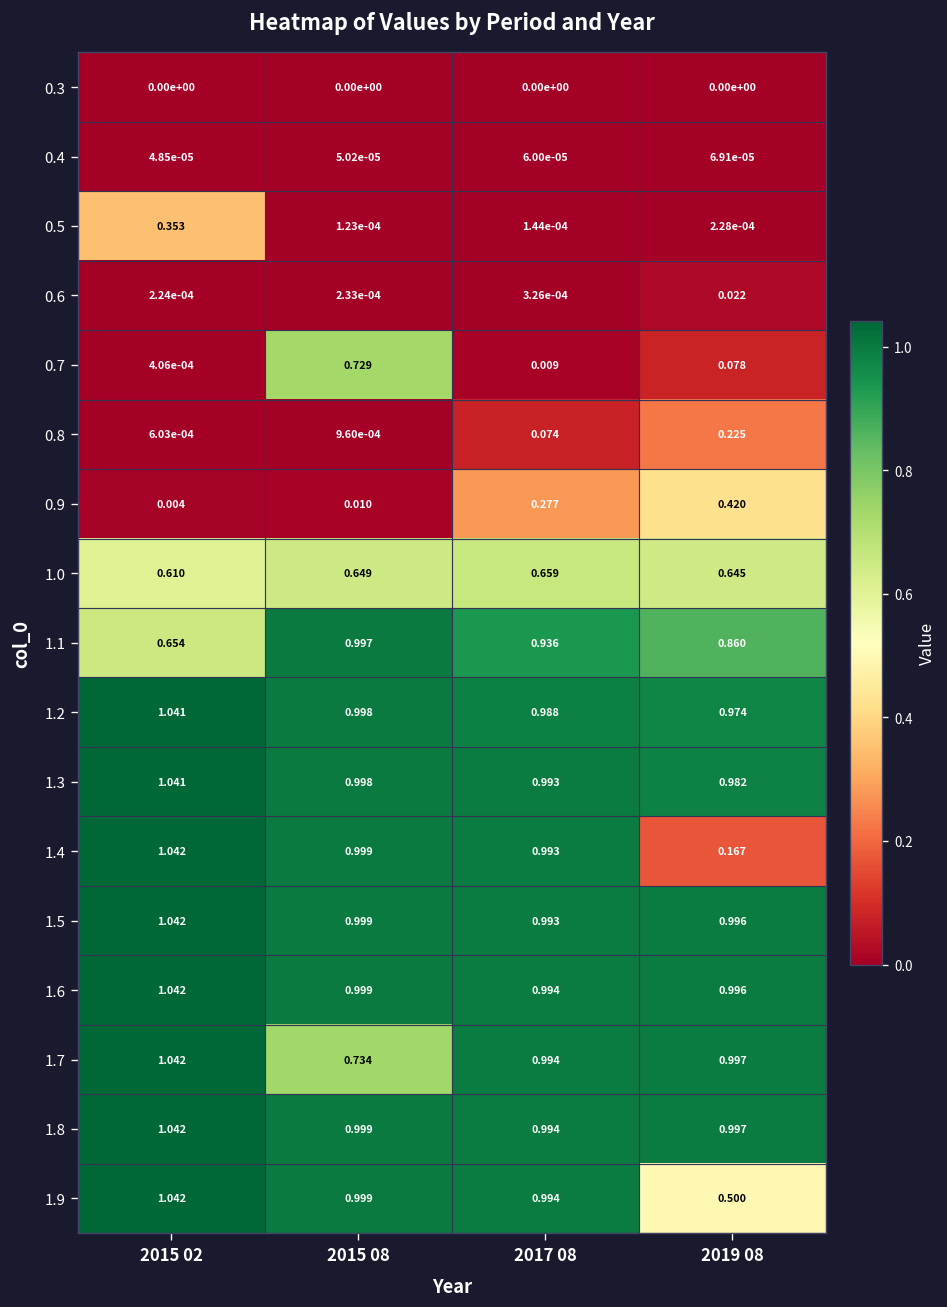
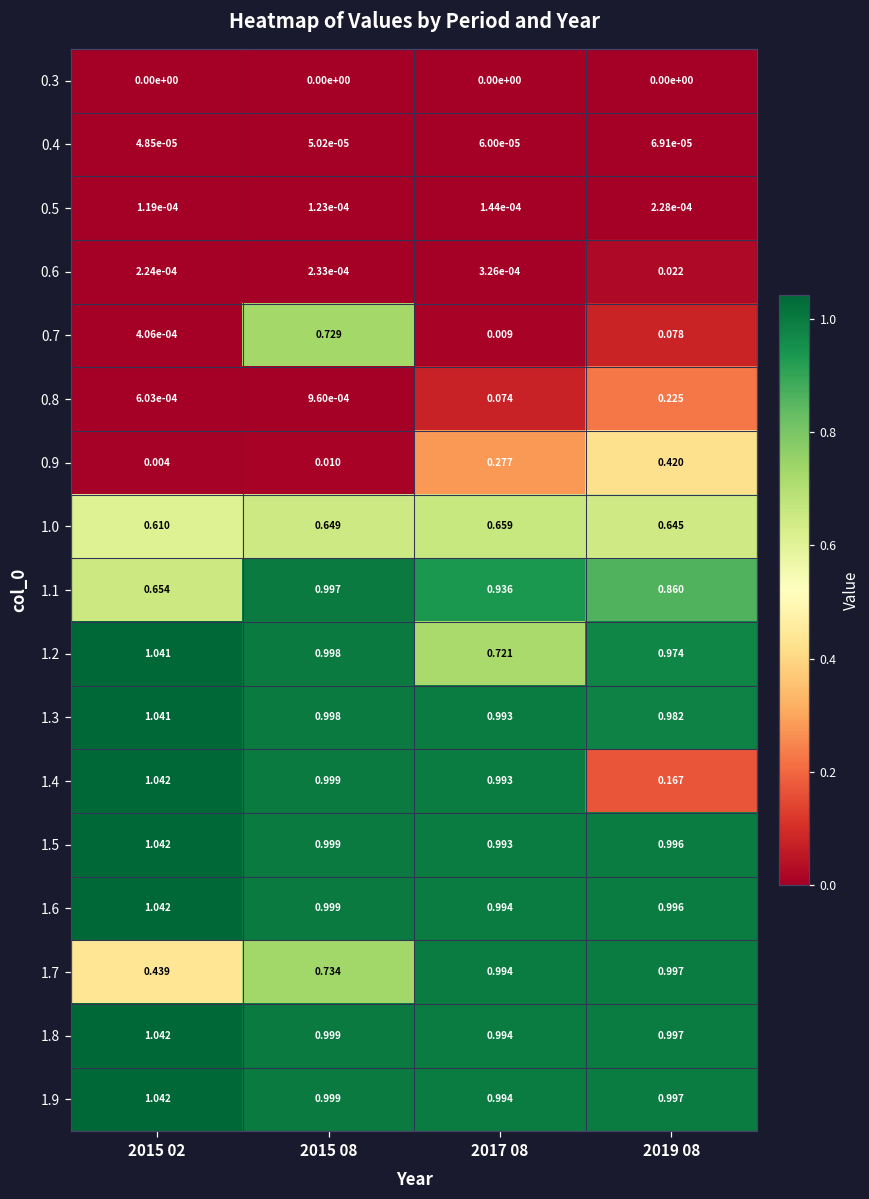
0.5, 2015 02: 0.353 -> 1.19e-04
1.2, 2017 08: 0.988 -> 0.721
1.7, 2015 02: 1.042 -> 0.439
1.9, 2019 08: 0.500 -> 0.997
